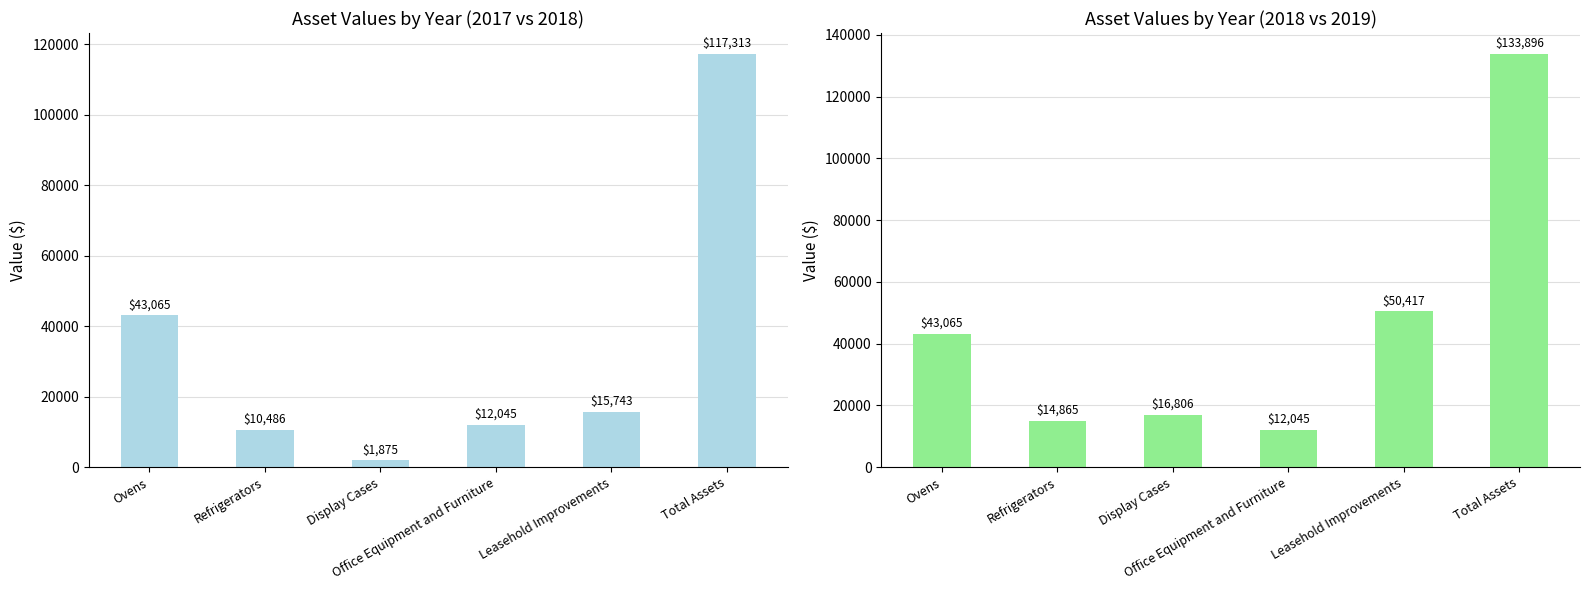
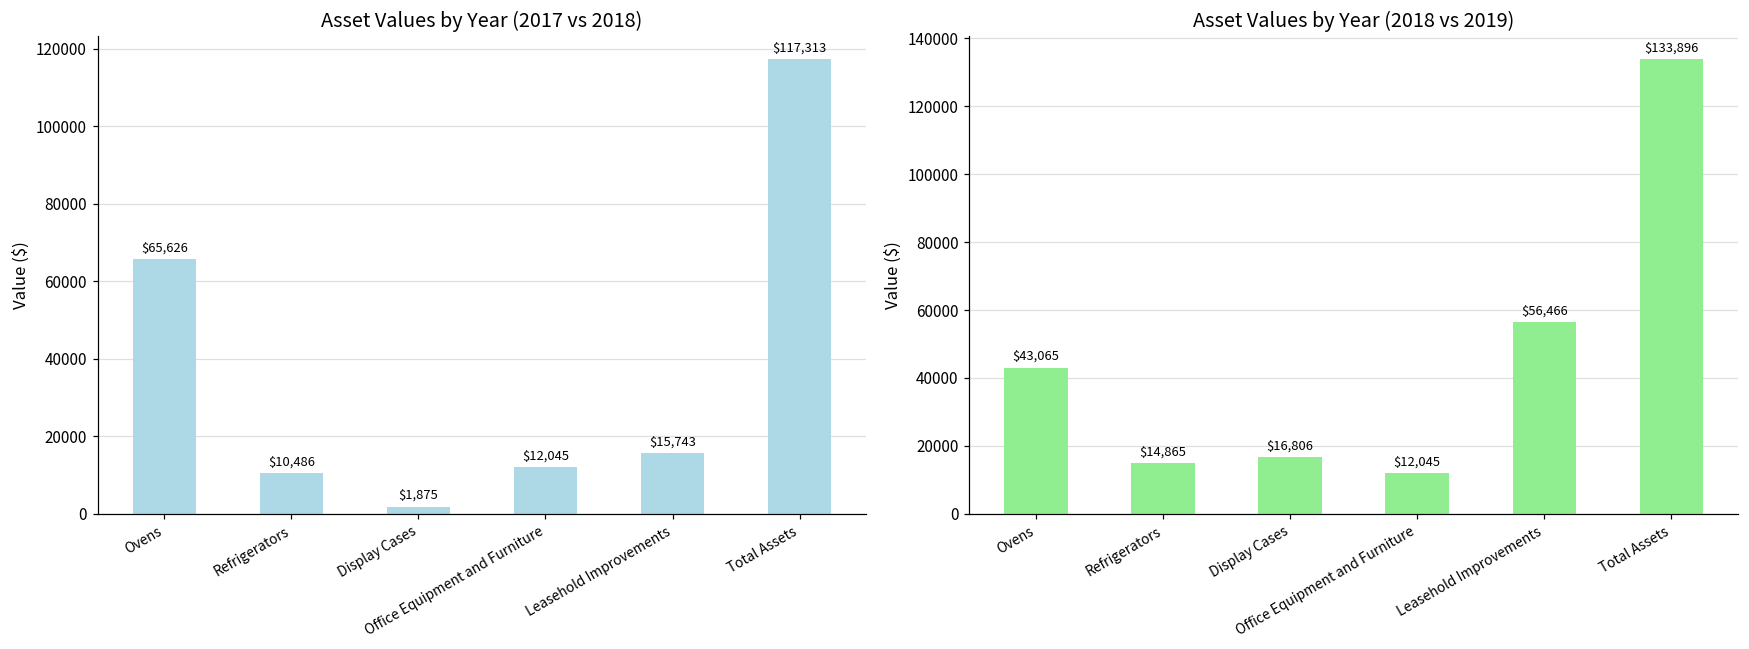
Asset Values by Year (2017 vs 2018), Ovens: $43,065 -> $65,626
Asset Values by Year (2018 vs 2019), Leasehold Improvements: $50,417 -> $56,466
